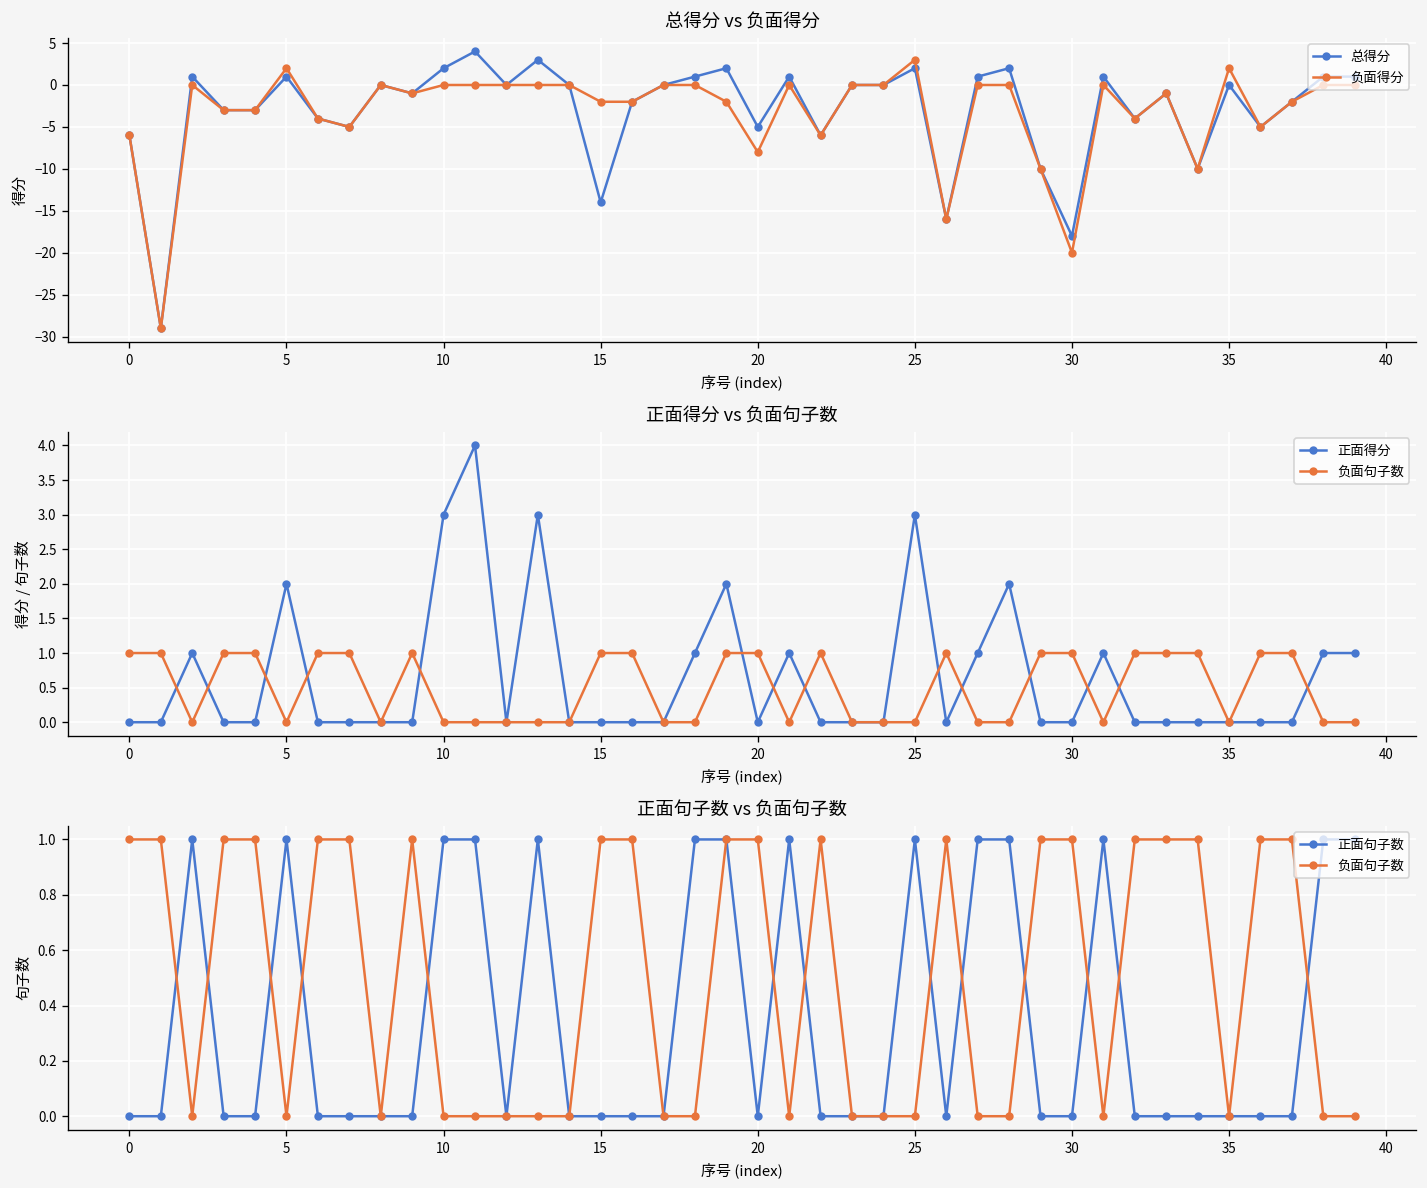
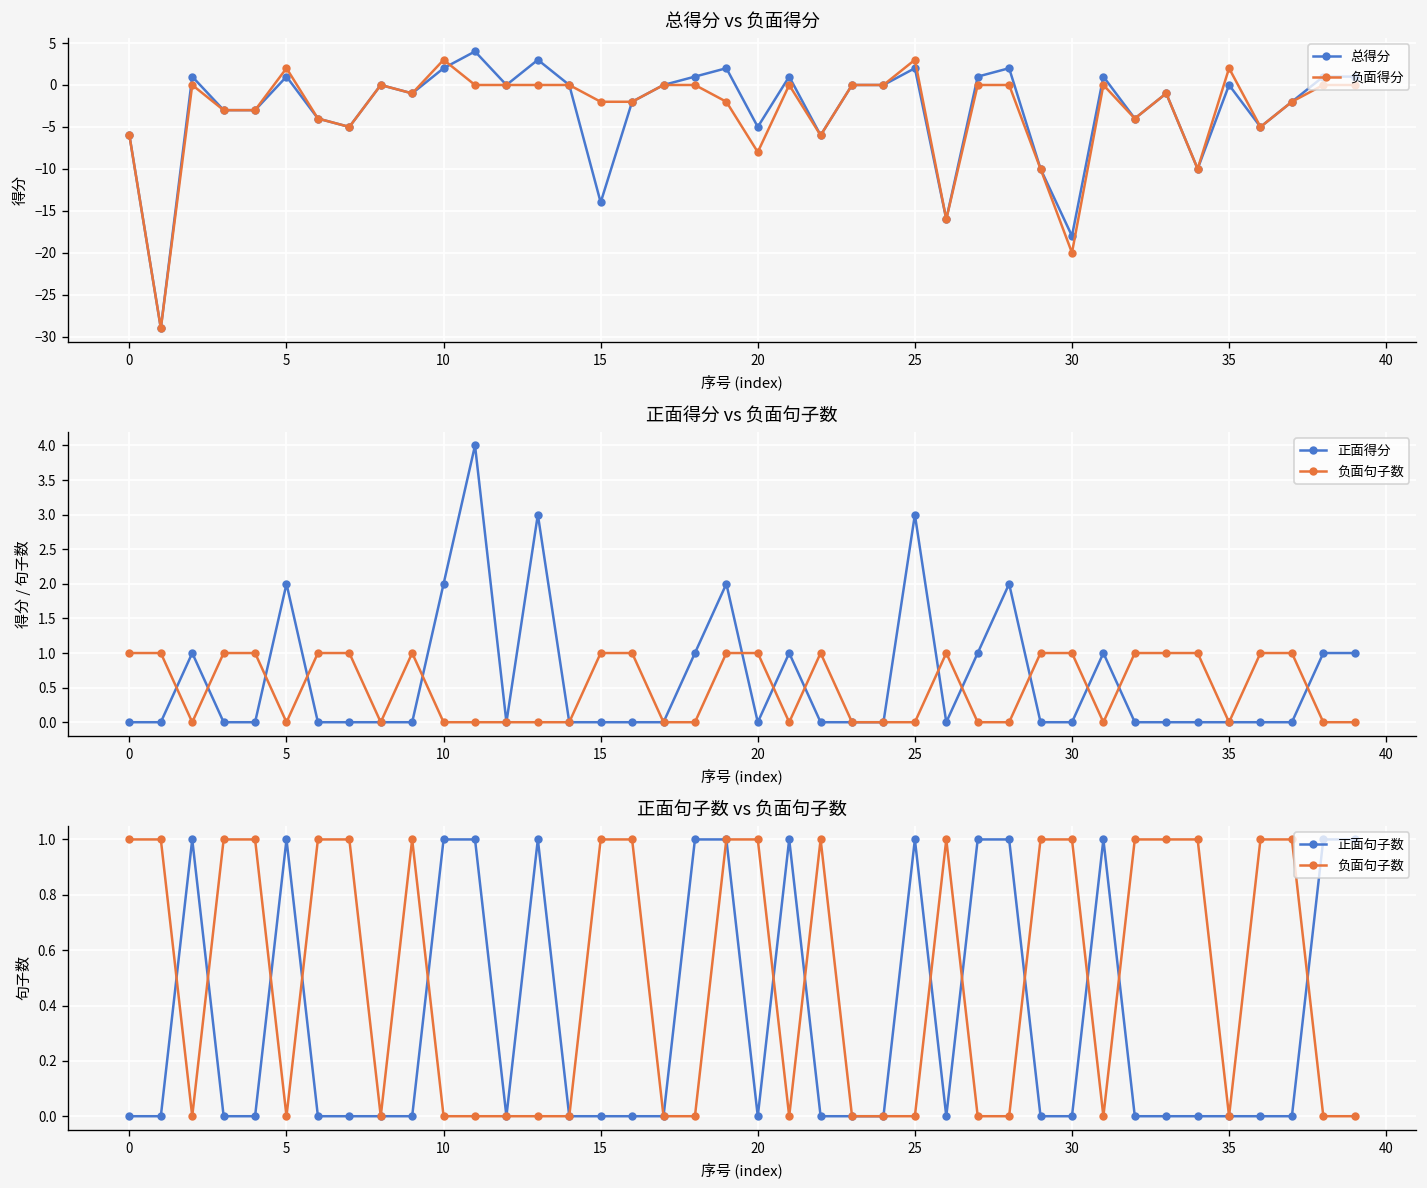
总得分 vs 负面得分, 负面得分, 10: 0 -> 3
正面得分 vs 负面句子数, 正面得分, 10: 3 -> 2
